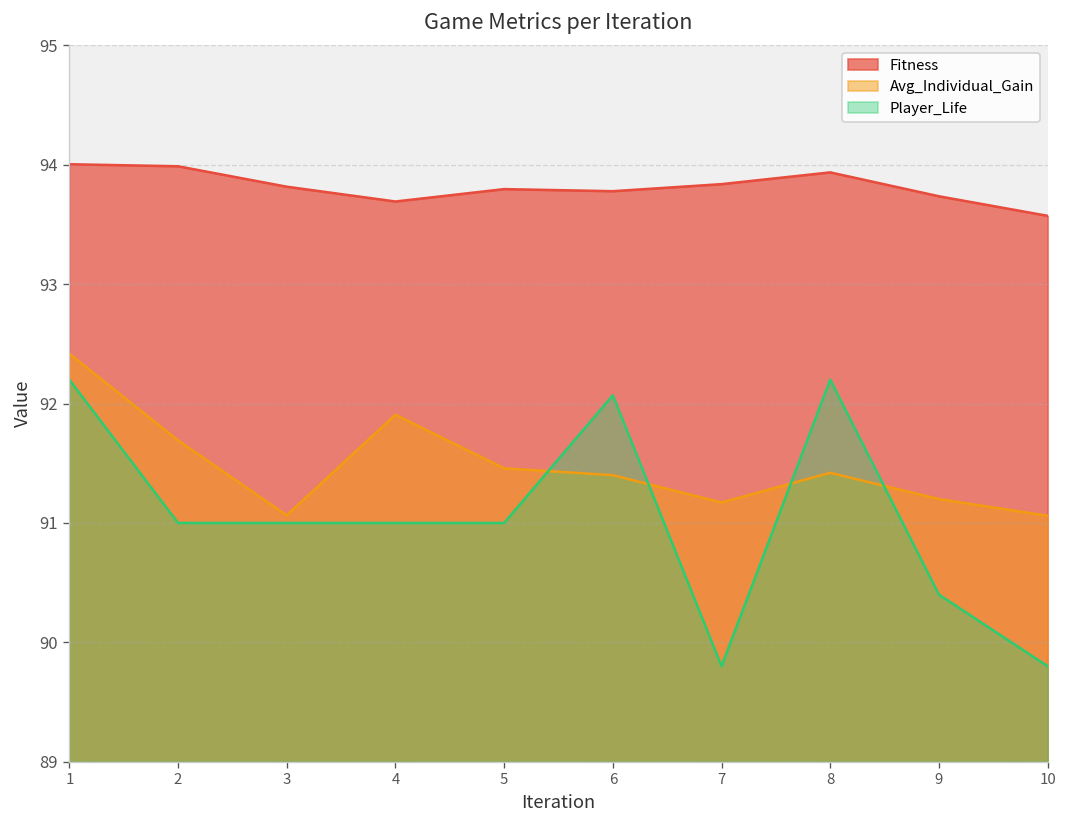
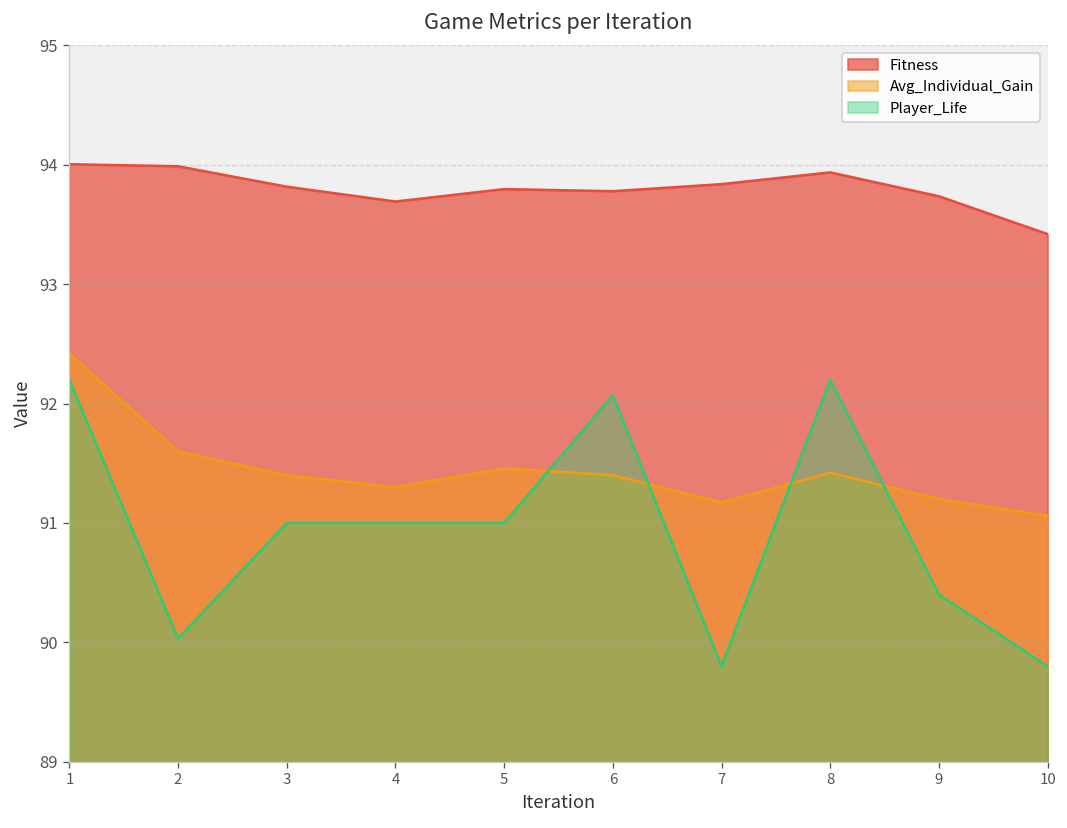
Avg_Individual_Gain, 2: 91.7 -> 91.6
Player_Life, 2: 91.0 -> 90.0
Avg_Individual_Gain, 3: 91.1 -> 91.4
Avg_Individual_Gain, 4: 91.9 -> 91.3
Fitness, 10: 93.6 -> 93.4
